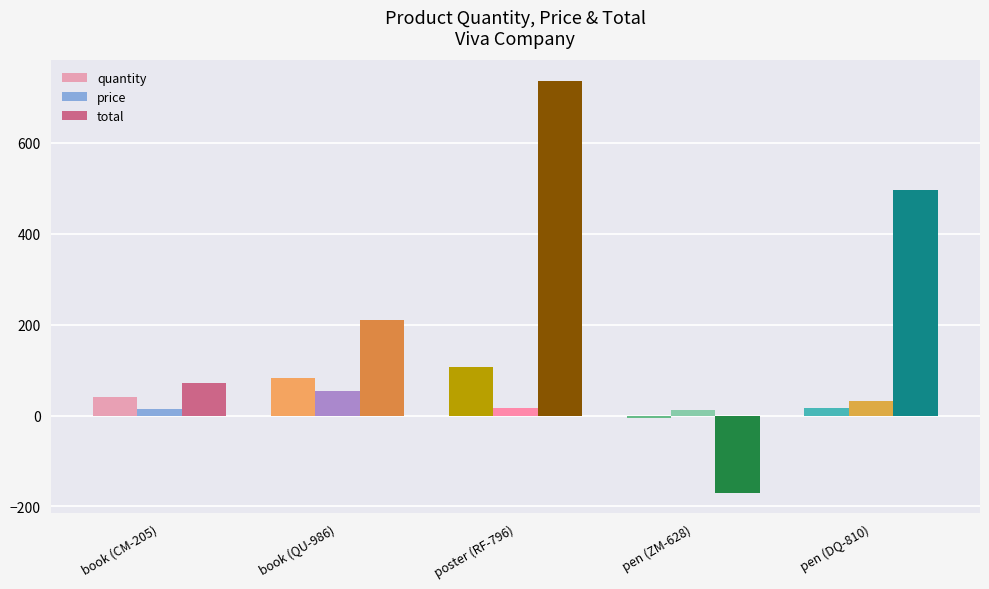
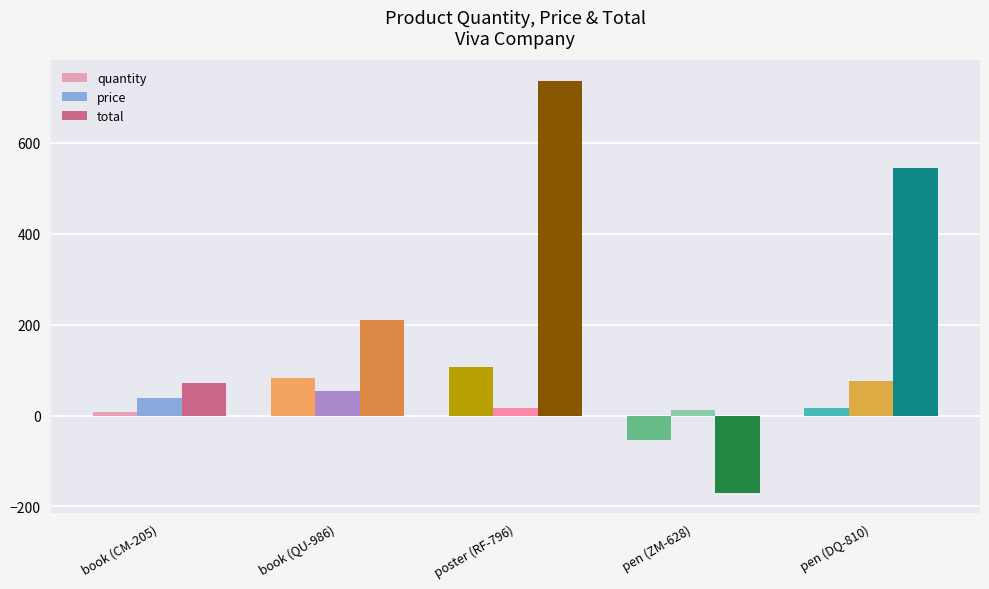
quantity, book (CM-205): 40 -> 10
price, book (CM-205): 10 -> 40
quantity, pen (ZM-628): -10 -> -50
price, pen (DQ-810): 30 -> 80
total, pen (DQ-810): 500 -> 540
